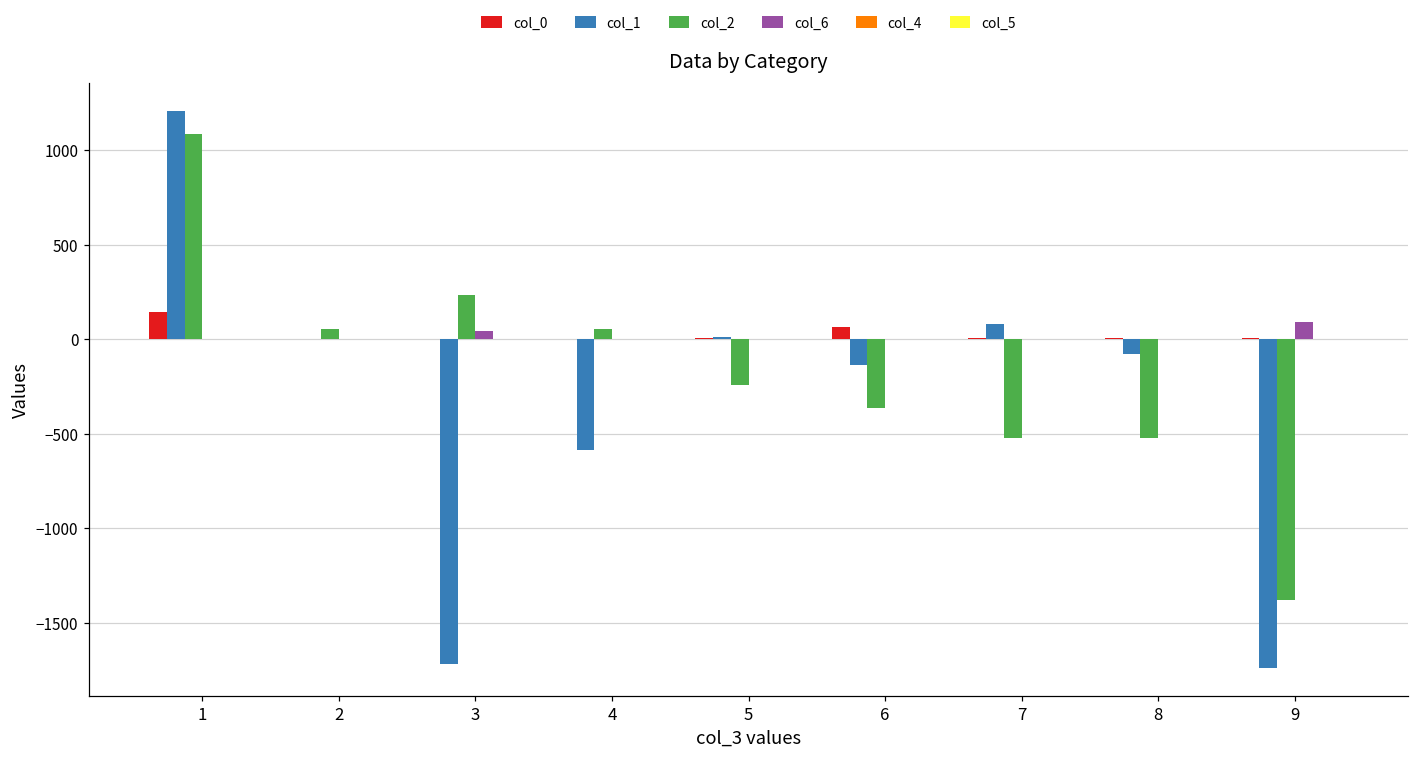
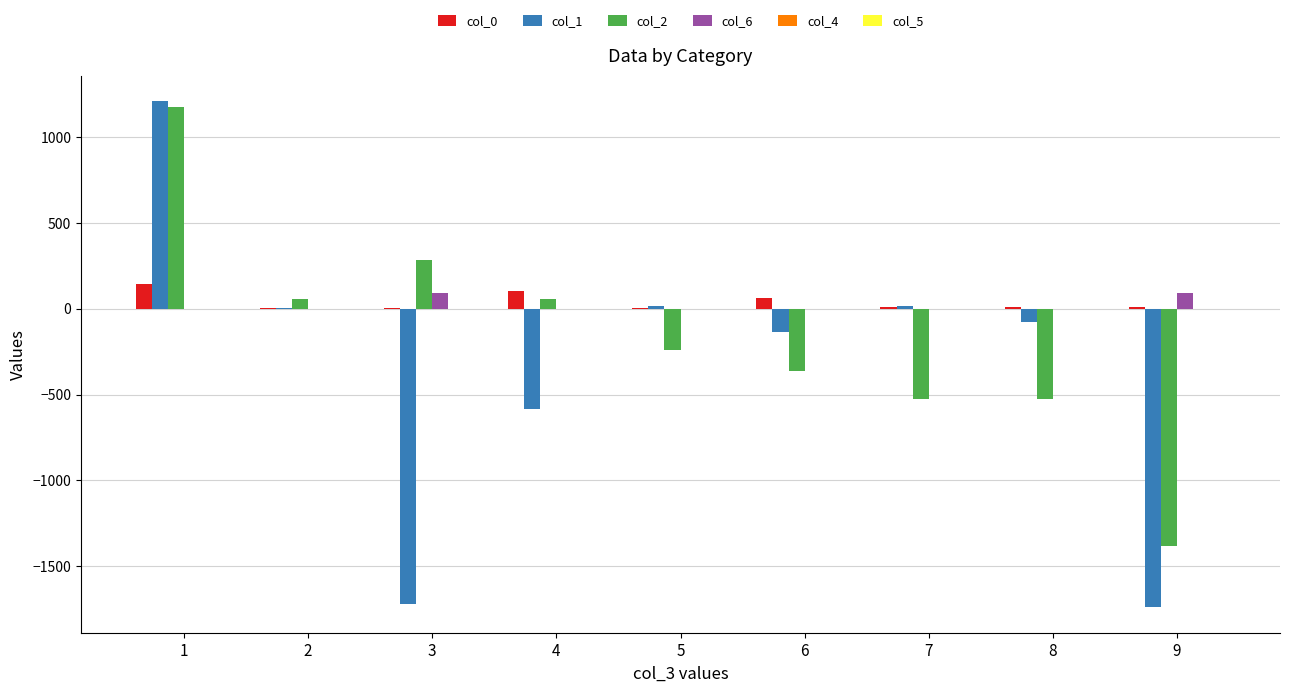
col_2, 1: 1090 -> 1180
col_2, 3: 230 -> 280
col_6, 3: 40 -> 90
col_0, 4: 0 -> 100
col_1, 7: 80 -> 10
